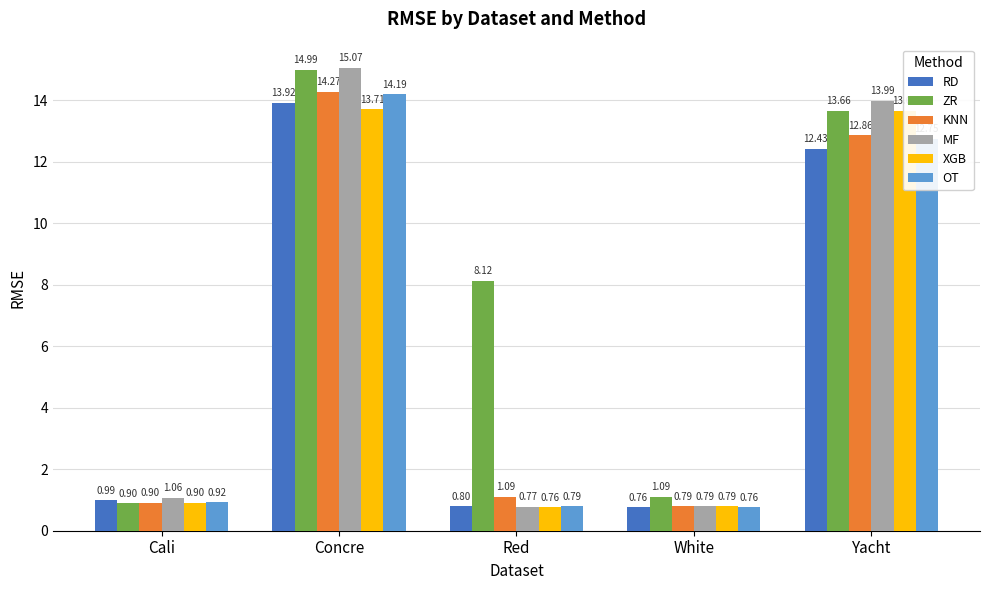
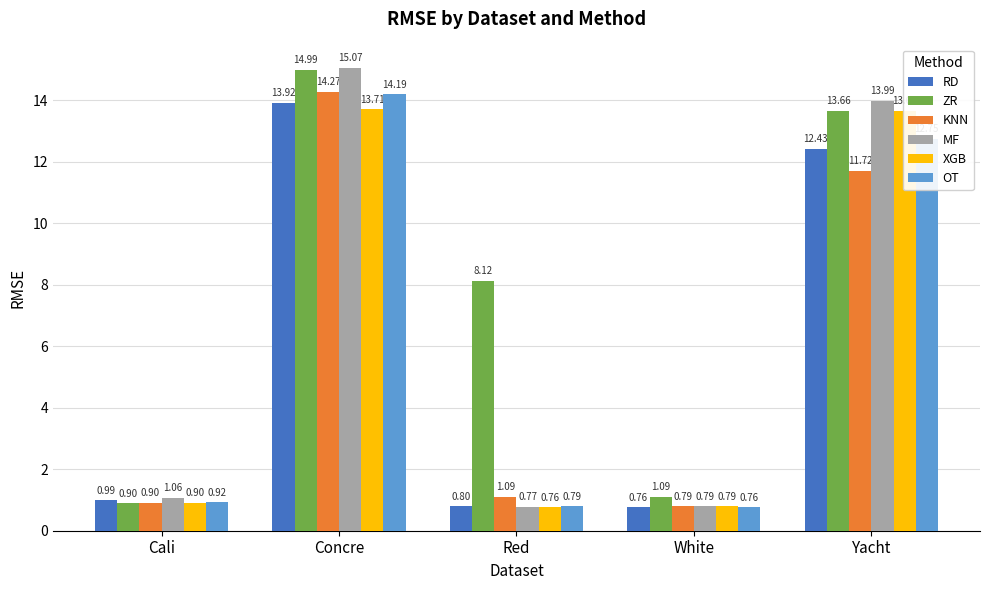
KNN, Yacht: 12.86 -> 11.72
